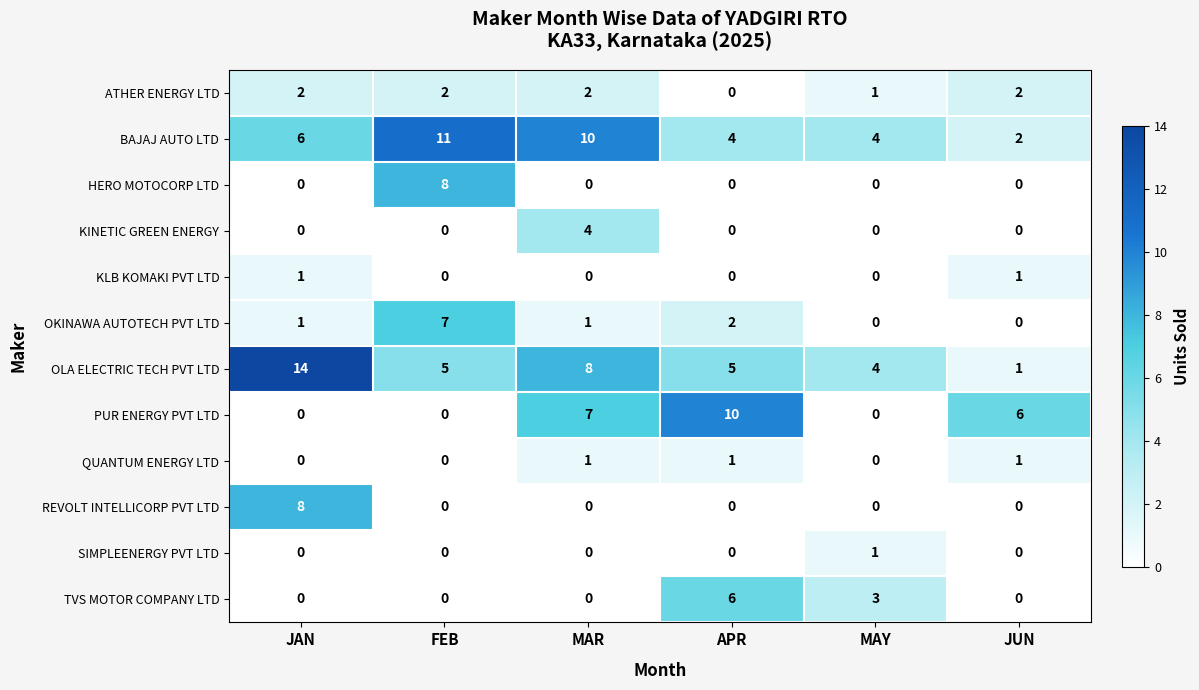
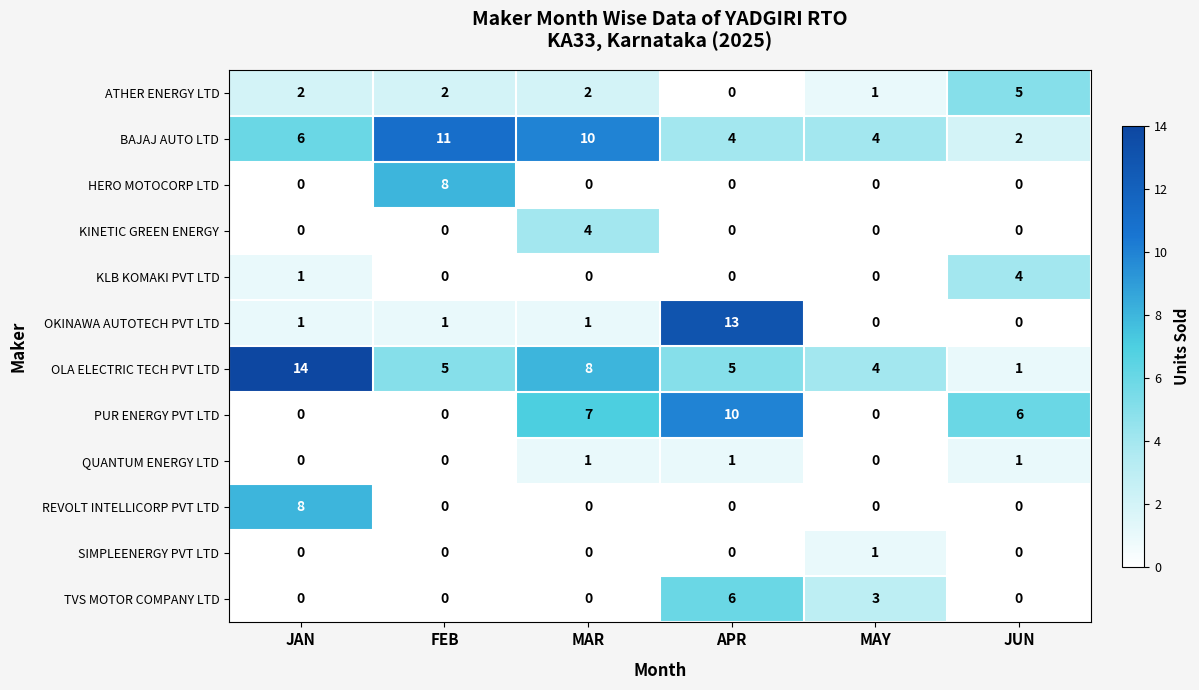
ATHER ENERGY LTD, JUN: 2 -> 5
KLB KOMAKI PVT LTD, JUN: 1 -> 4
OKINAWA AUTOTECH PVT LTD, FEB: 7 -> 1
OKINAWA AUTOTECH PVT LTD, APR: 2 -> 13
